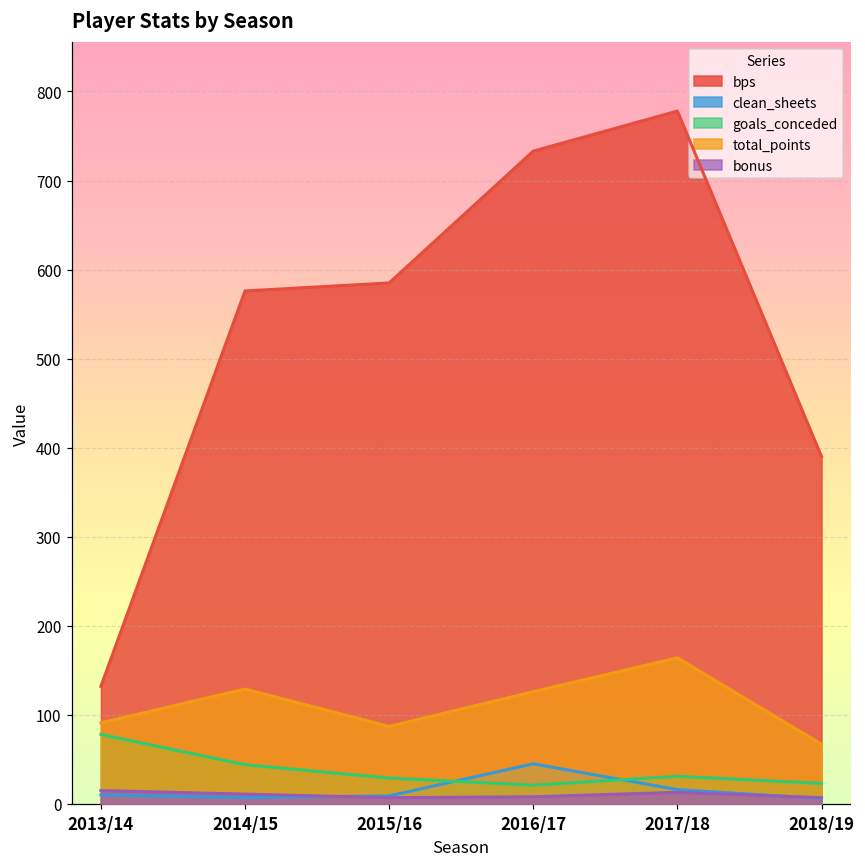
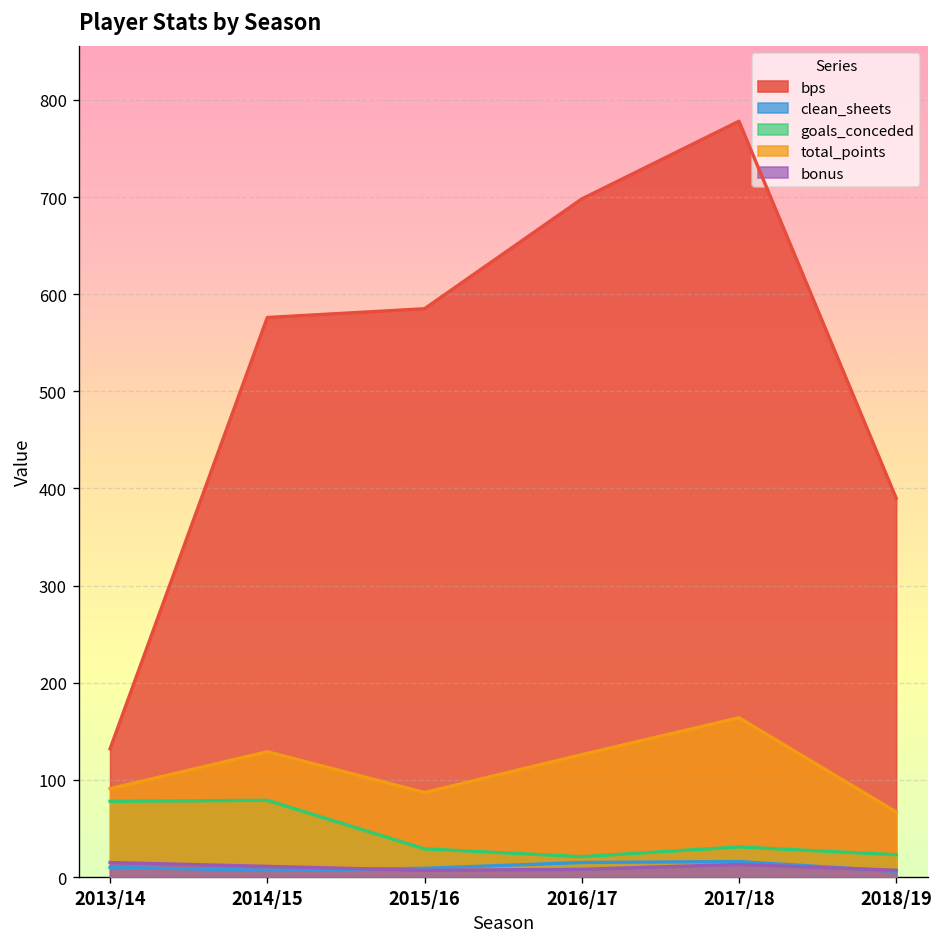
goals_conceded, 2014/15: 40 -> 80
bps, 2016/17: 730 -> 700
clean_sheets, 2016/17: 50 -> 20
